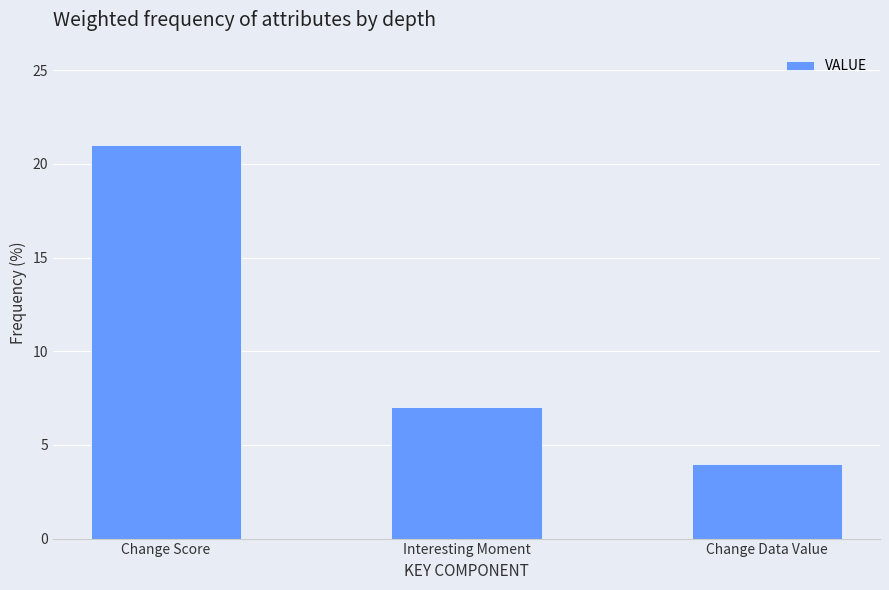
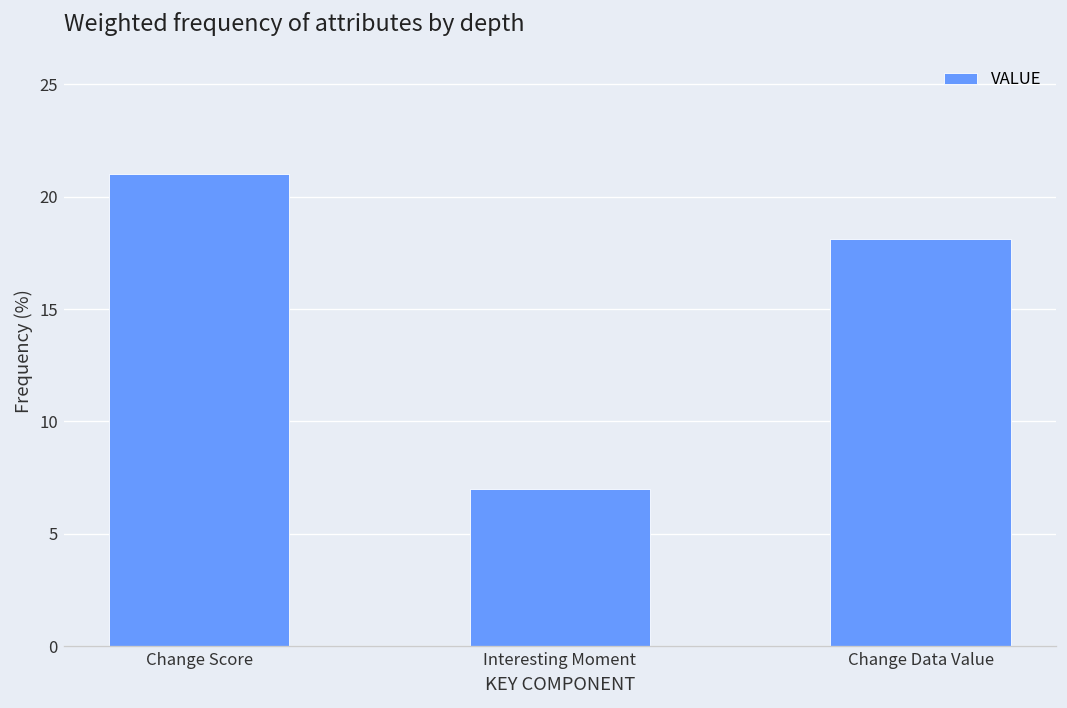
Change Data Value: 4.0 -> 18.1
